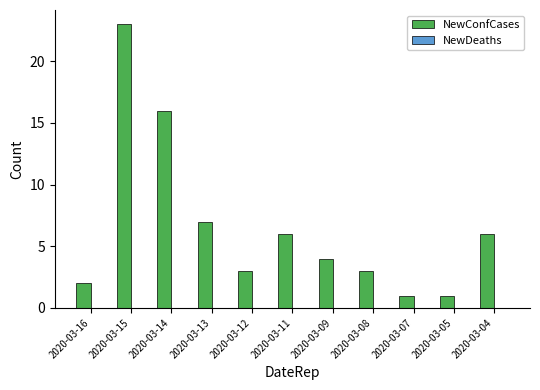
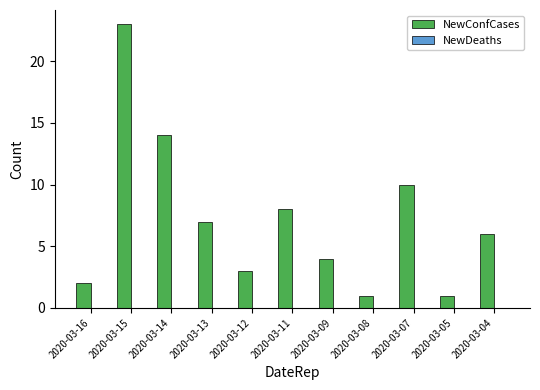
NewConfCases, 2020-03-14: 16 -> 14
NewConfCases, 2020-03-11: 6 -> 8
NewConfCases, 2020-03-08: 3 -> 1
NewConfCases, 2020-03-07: 1 -> 10
